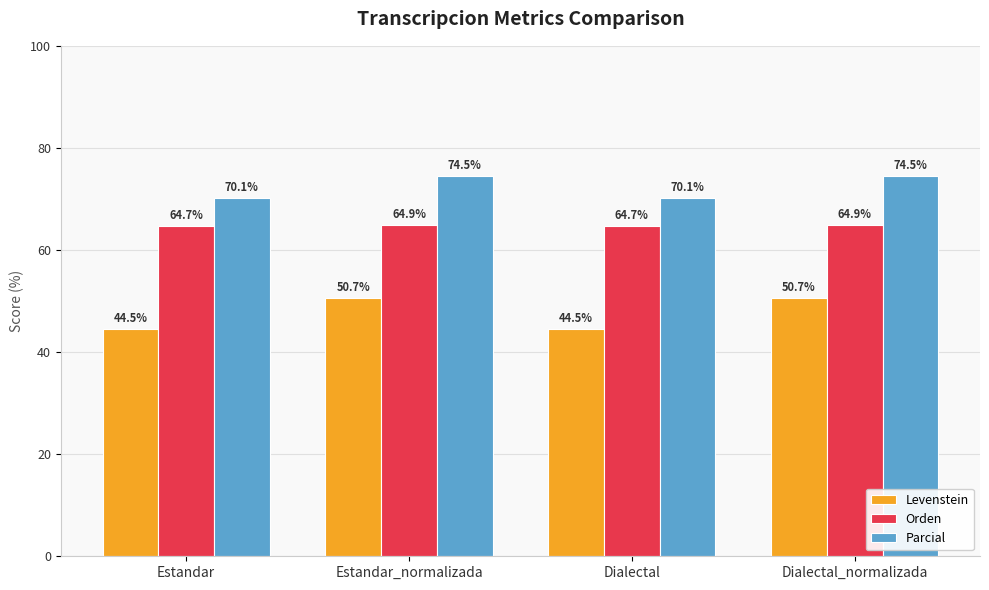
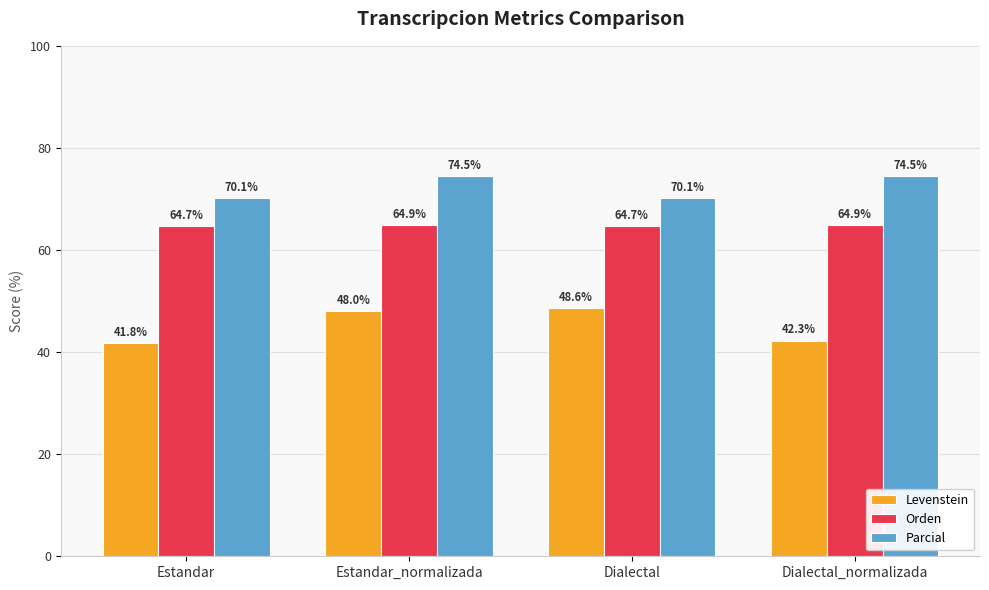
Levenstein, Estandar: 44.5% -> 41.8%
Levenstein, Estandar_normalizada: 50.7% -> 48.0%
Levenstein, Dialectal: 44.5% -> 48.6%
Levenstein, Dialectal_normalizada: 50.7% -> 42.3%
